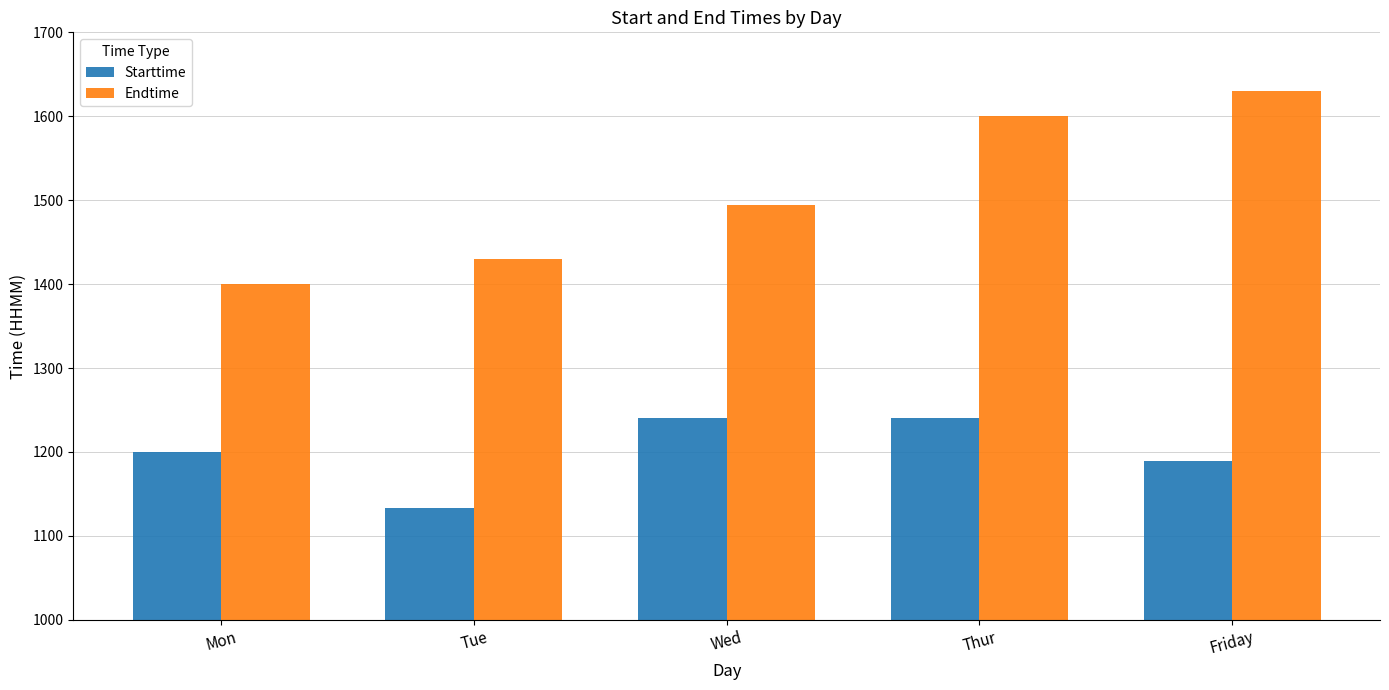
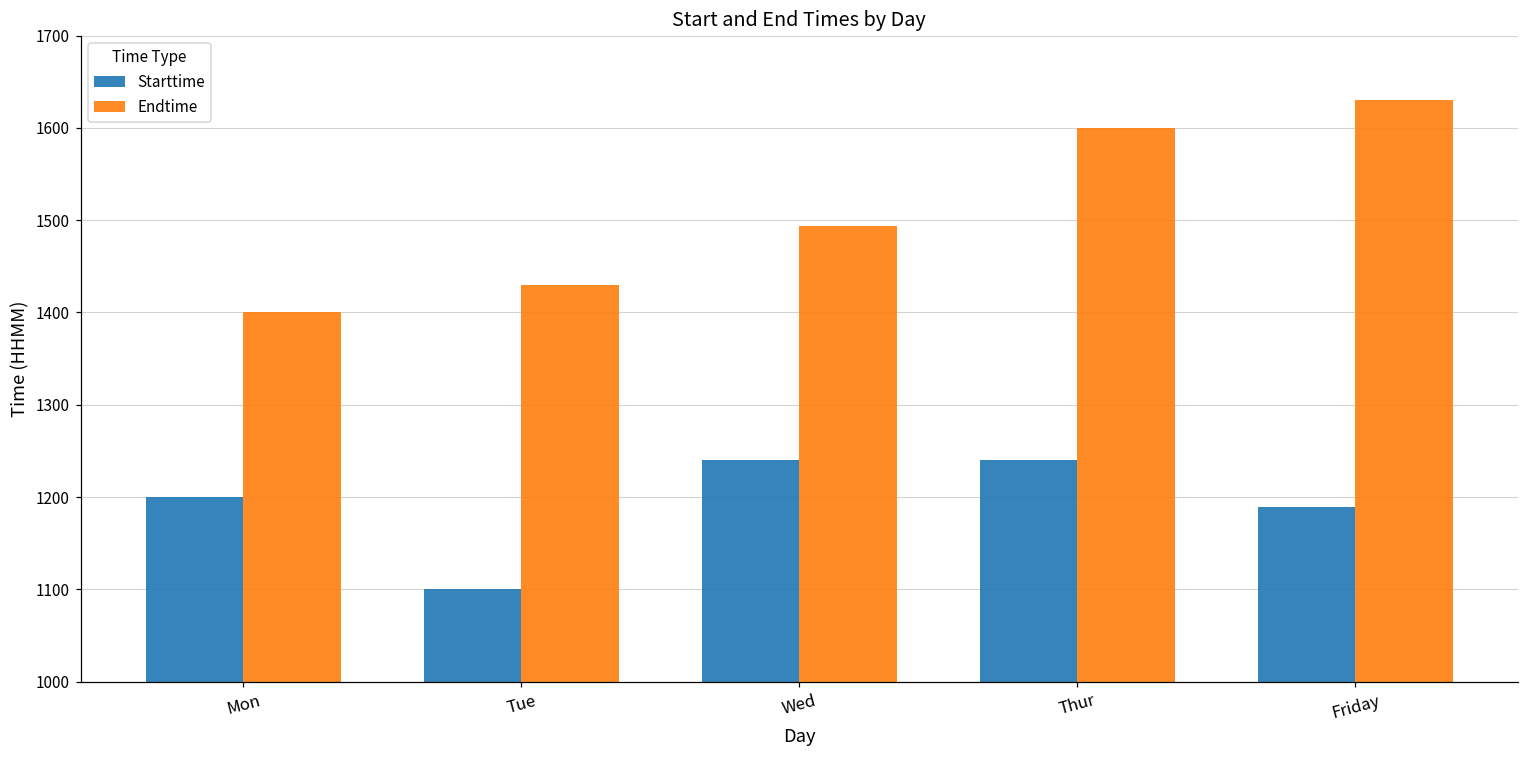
Starttime, Tue: 1130 -> 1100
